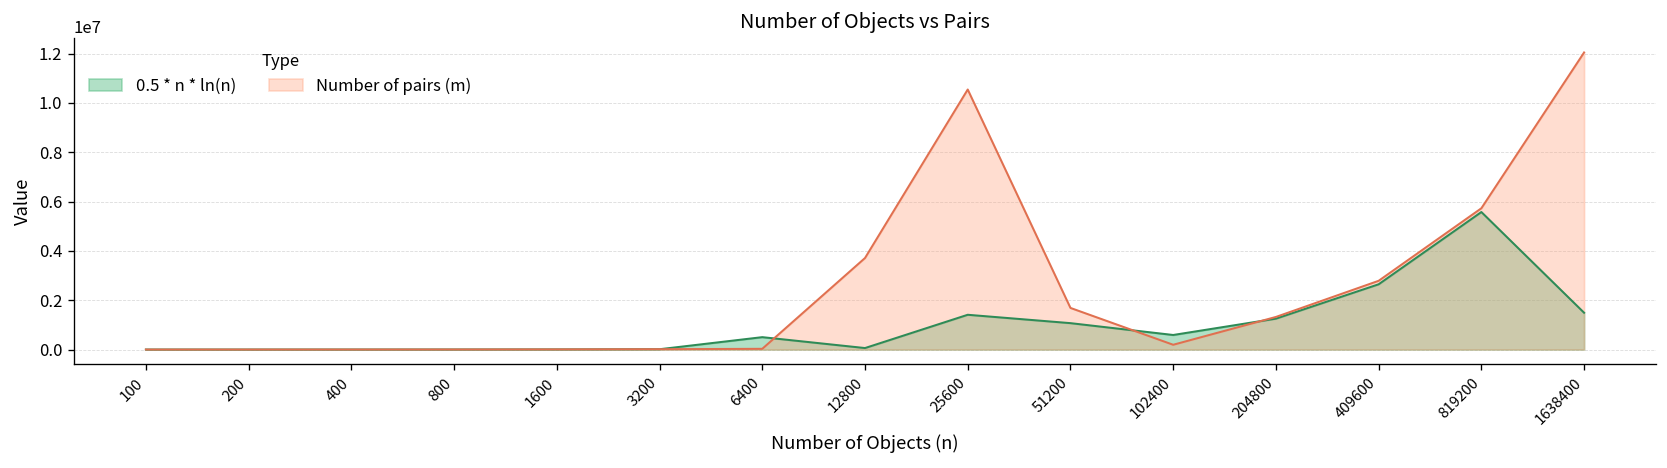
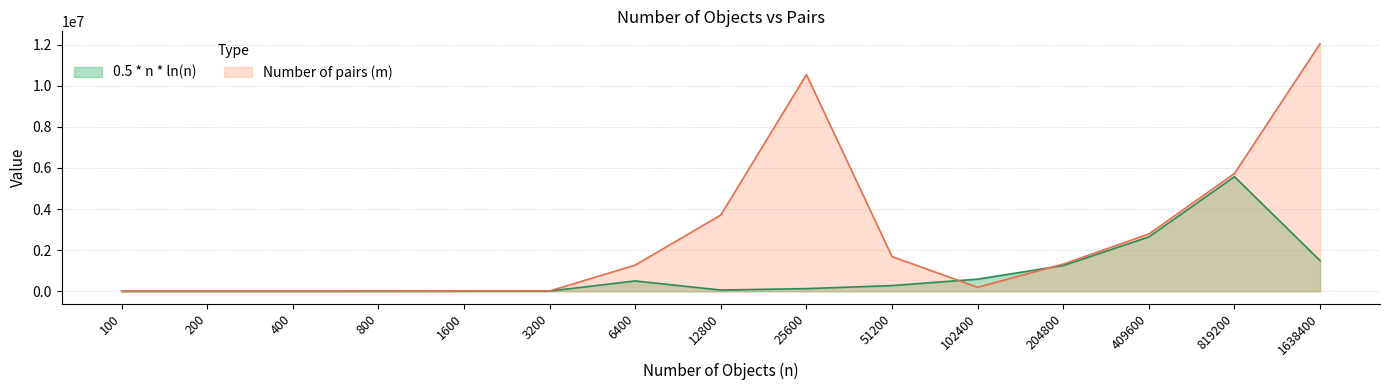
Number of pairs (m), 6400: 0 -> 1300000
0.5 * n * ln(n), 25600: 1400000 -> 100000
0.5 * n * ln(n), 51200: 1100000 -> 300000
